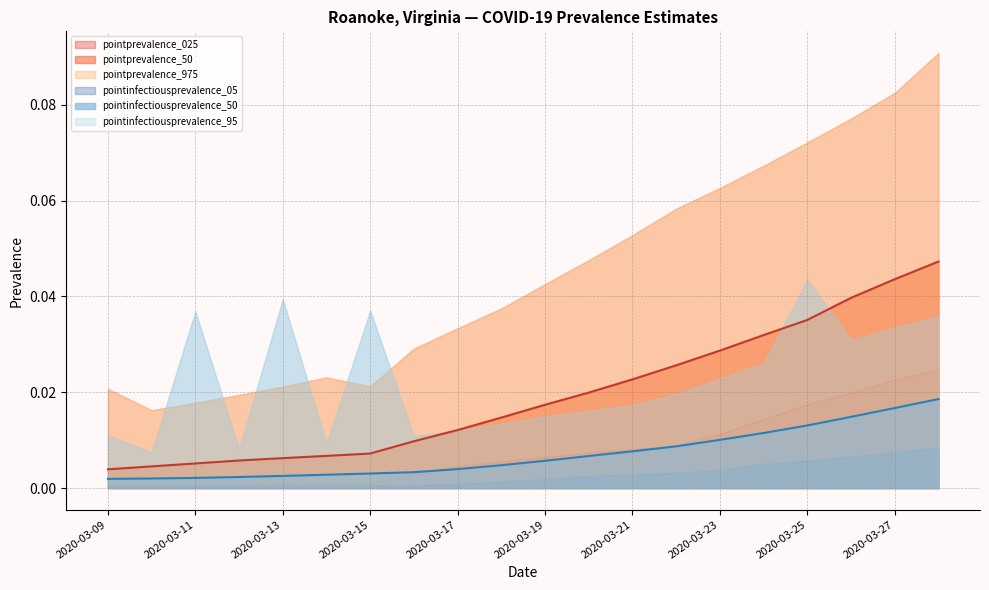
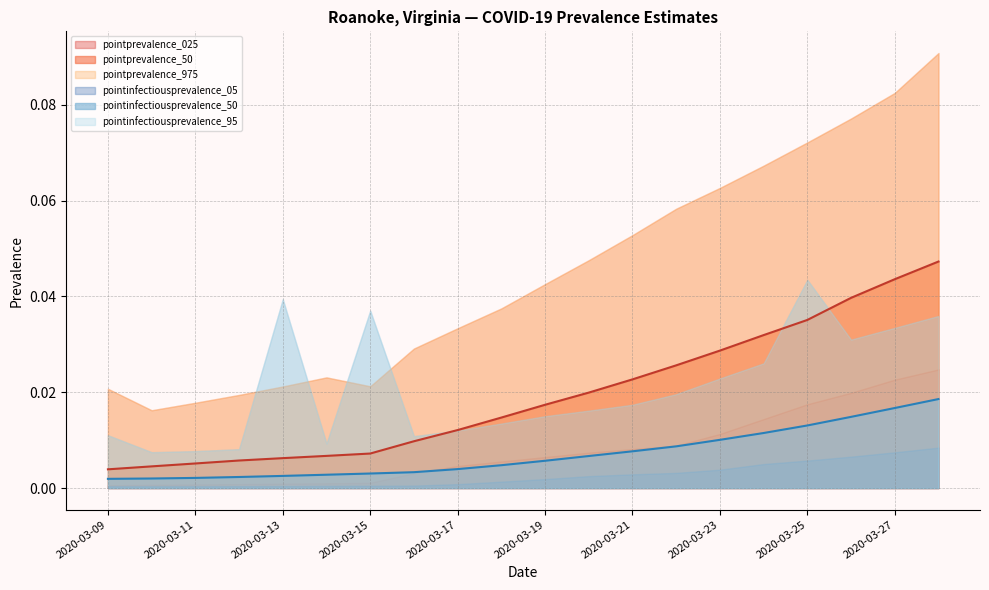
pointinfectiousprevalence_95, 2020-03-11: 0.037 -> 0.008
